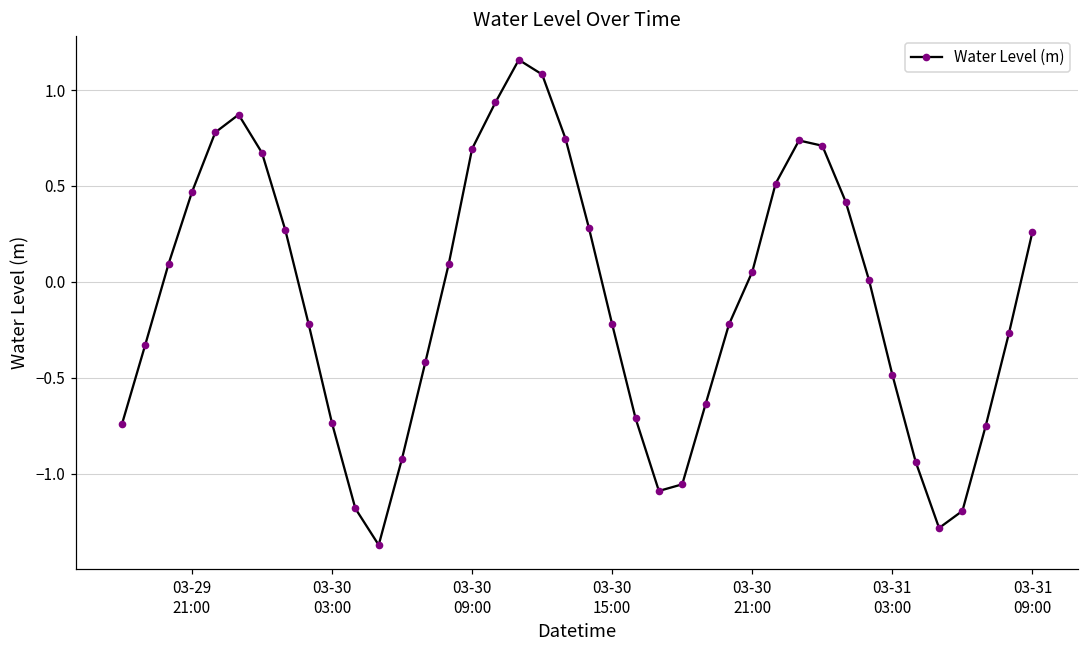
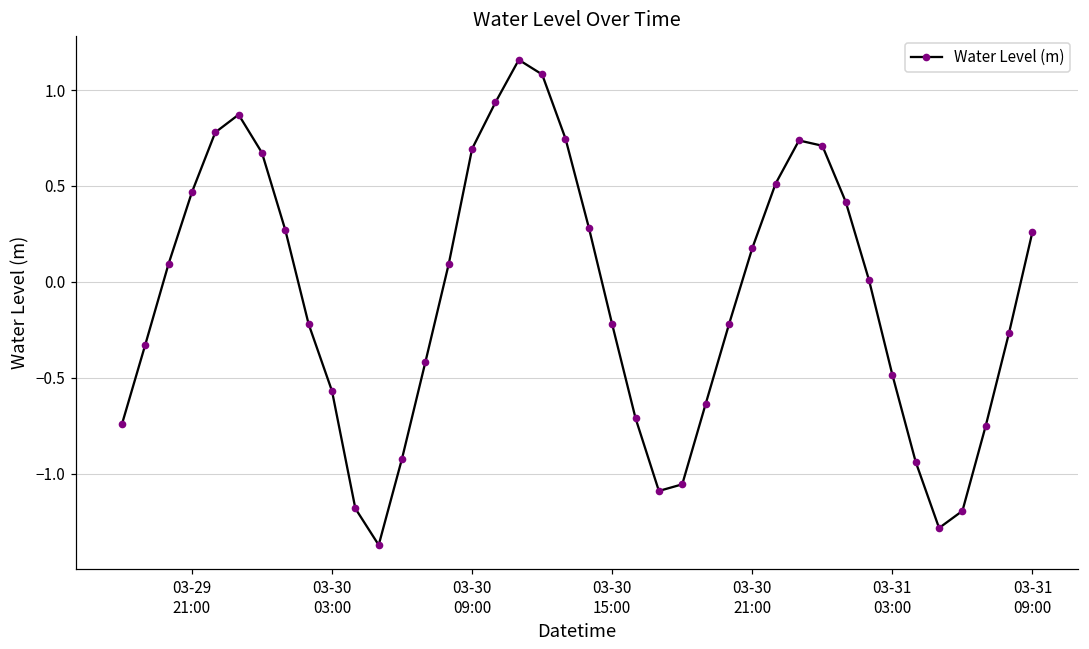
03-30 03:00: -0.74 -> -0.57
03-30 21:00: 0.05 -> 0.18
